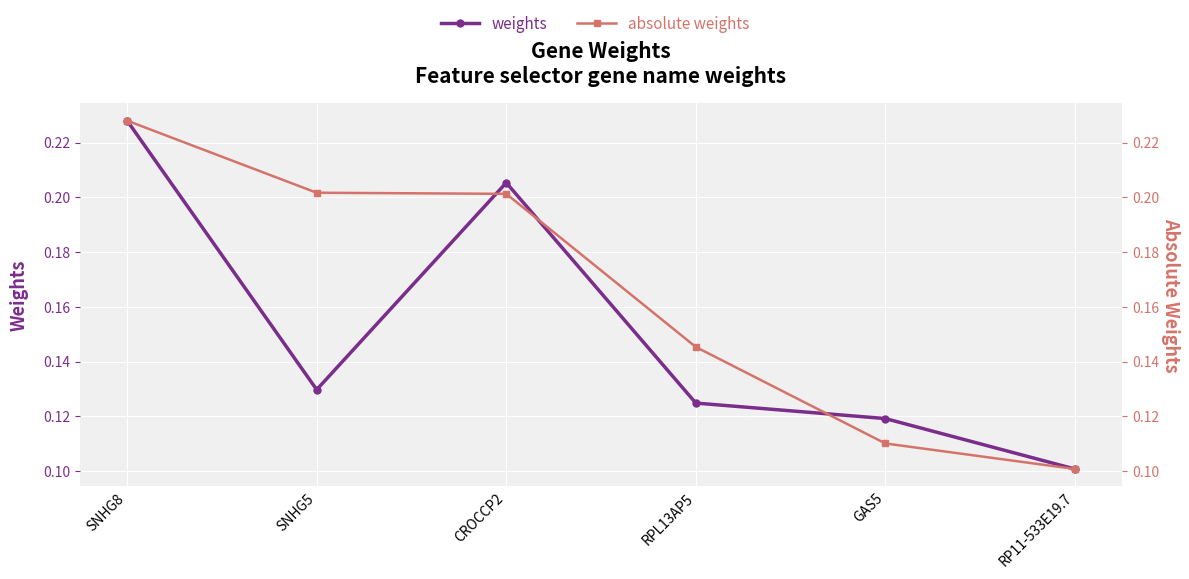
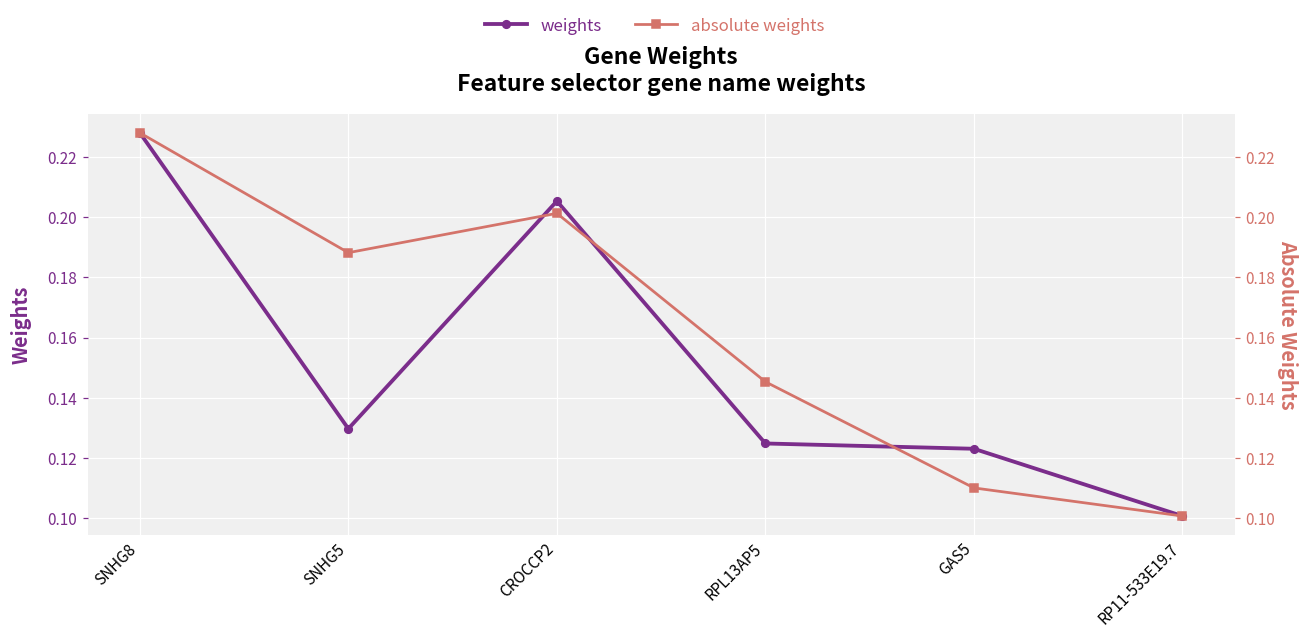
weights, GAS5: 0.119 -> 0.123
absolute weights, SNHG5: 0.202 -> 0.188
